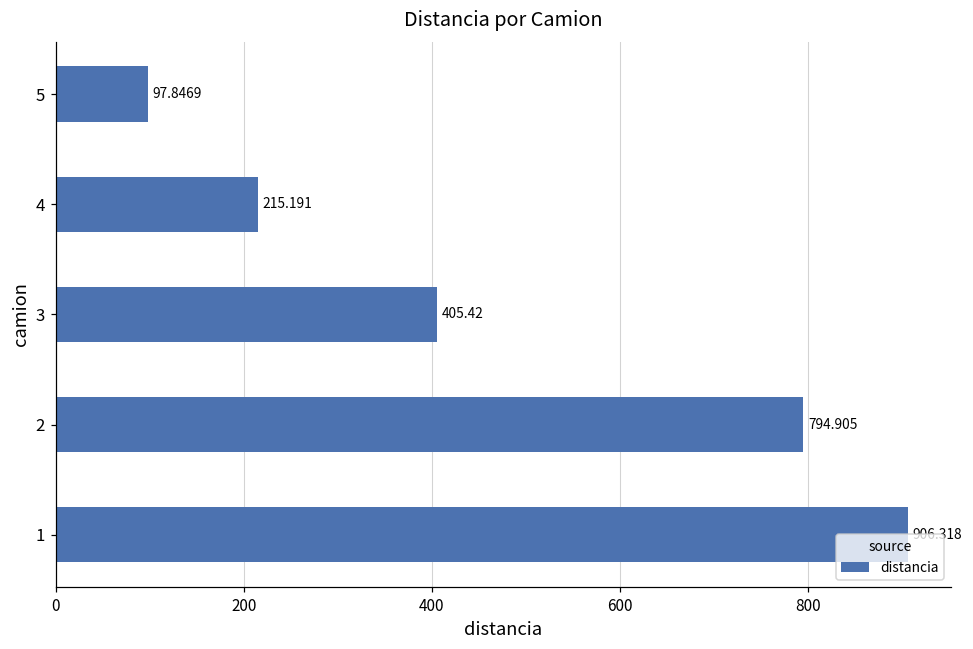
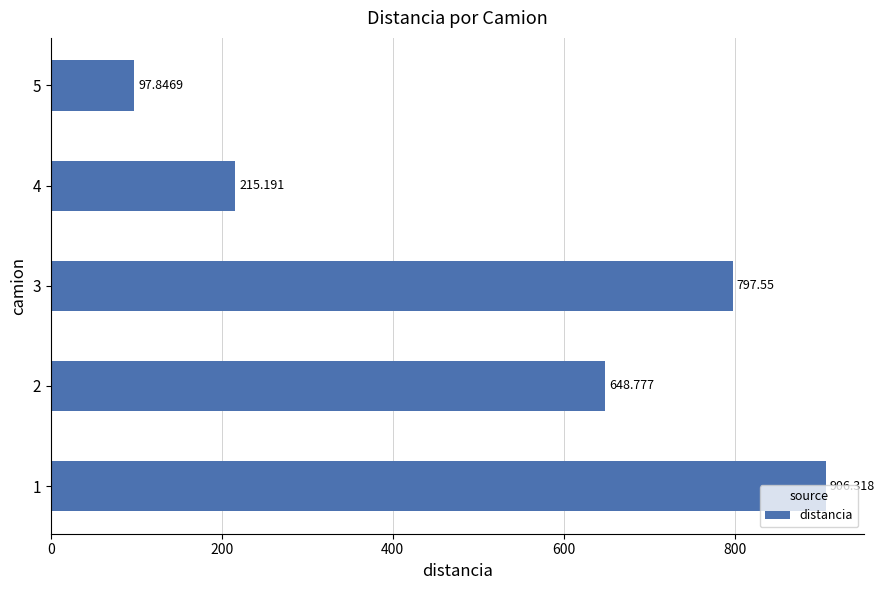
3: 405.42 -> 797.55
2: 794.905 -> 648.777
